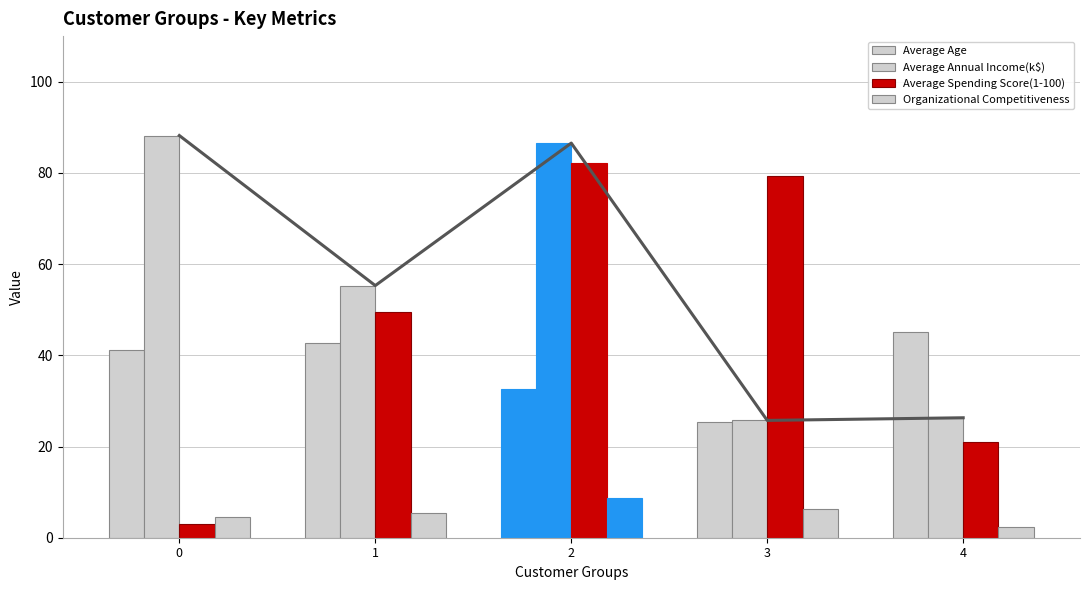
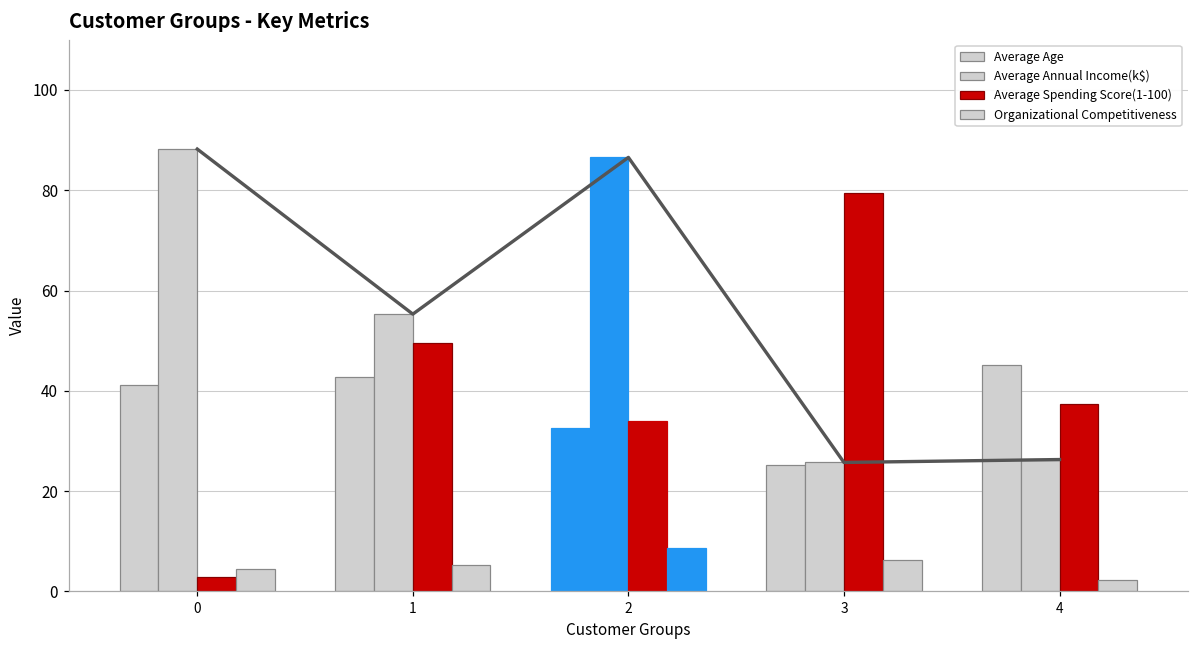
Average Spending Score(1-100), 2: 82 -> 34
Average Spending Score(1-100), 4: 21 -> 37
